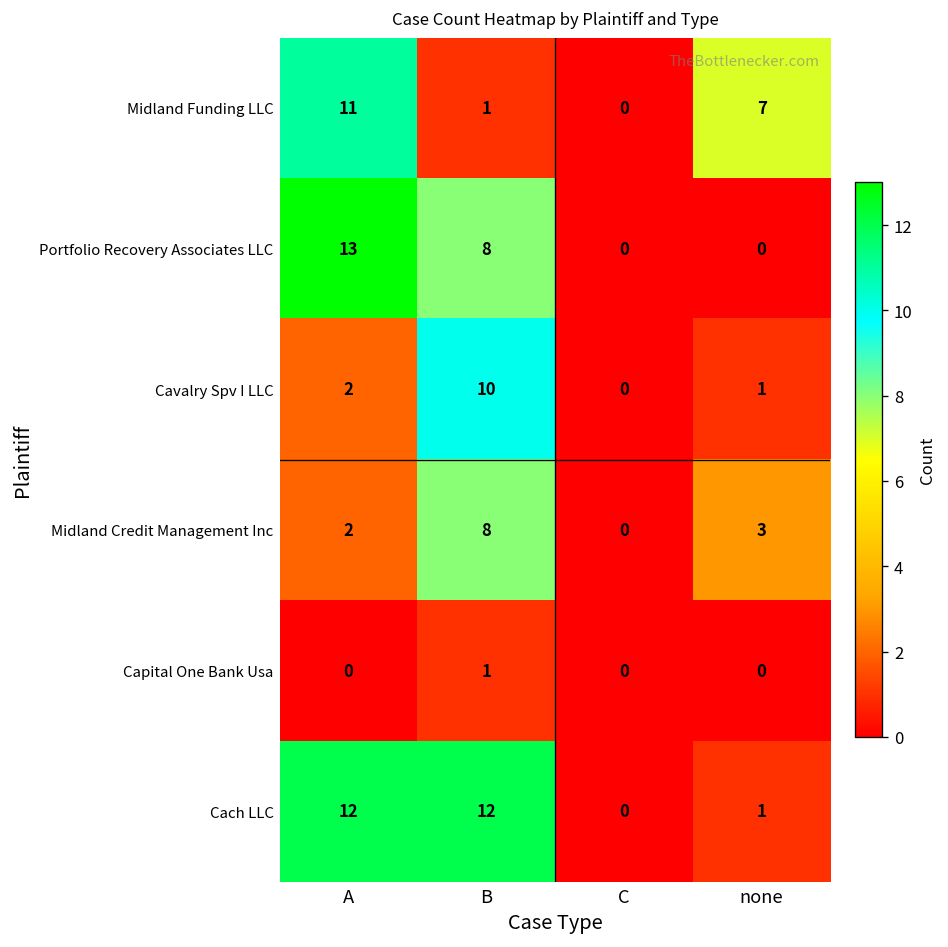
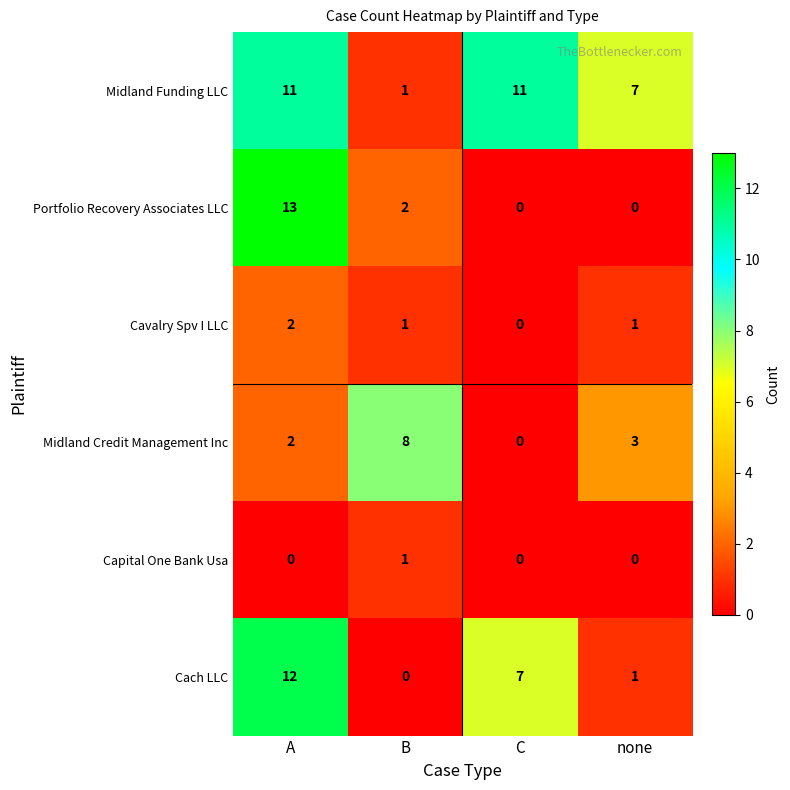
Midland Funding LLC, C: 0 -> 11
Portfolio Recovery Associates LLC, B: 8 -> 2
Cavalry Spv I LLC, B: 10 -> 1
Cach LLC, B: 12 -> 0
Cach LLC, C: 0 -> 7
